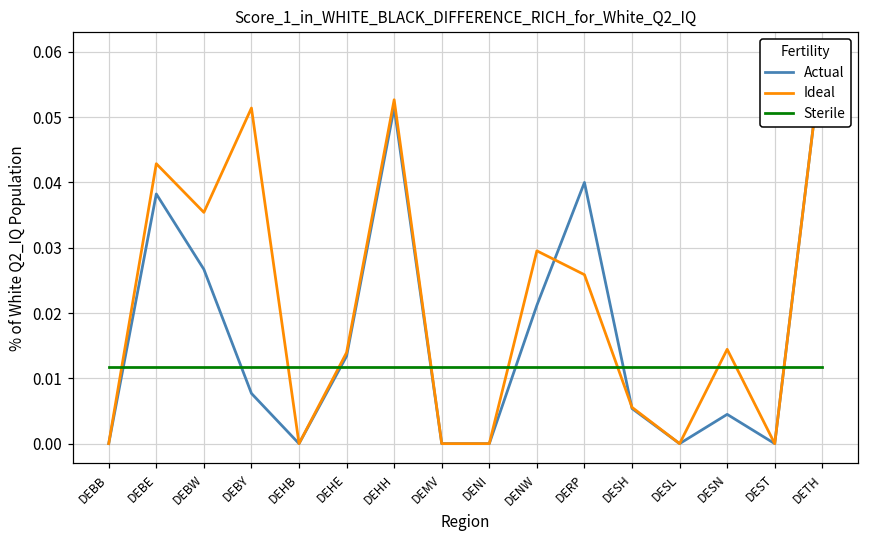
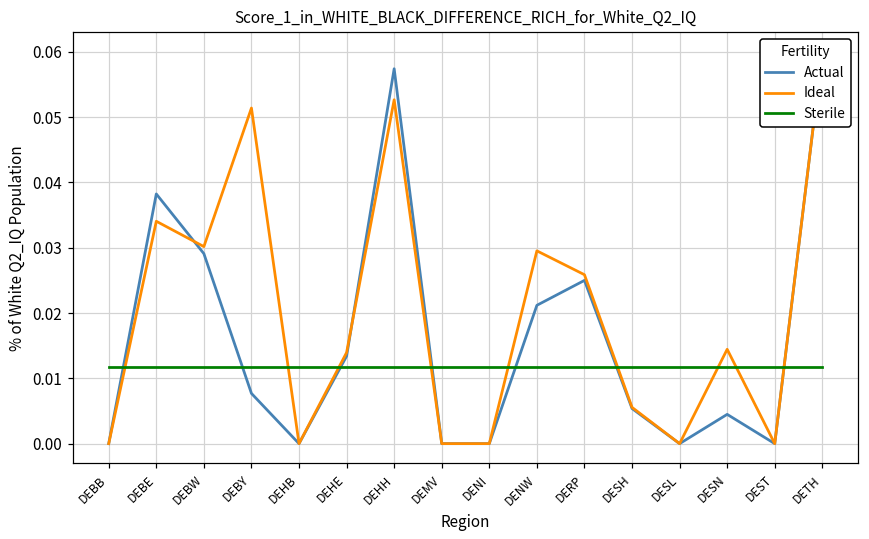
Ideal, DEBE: 0.043 -> 0.034
Actual, DEBW: 0.027 -> 0.029
Ideal, DEBW: 0.035 -> 0.030
Actual, DEHH: 0.051 -> 0.057
Actual, DERP: 0.040 -> 0.025
